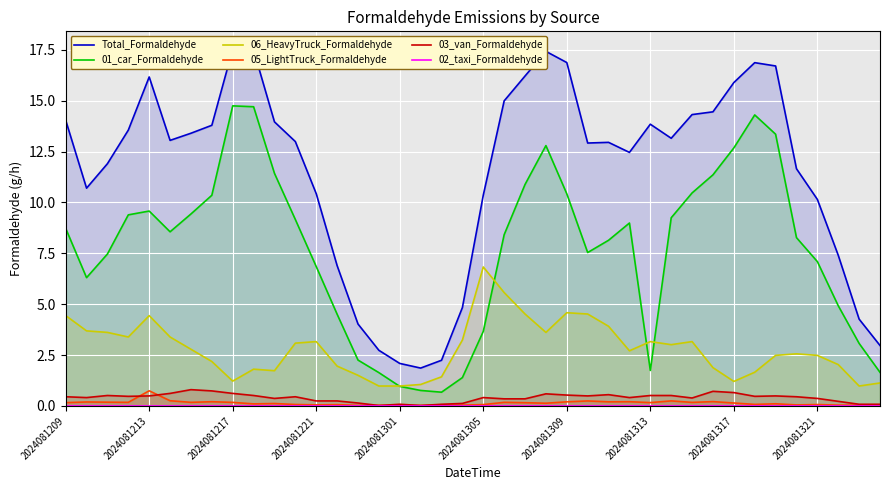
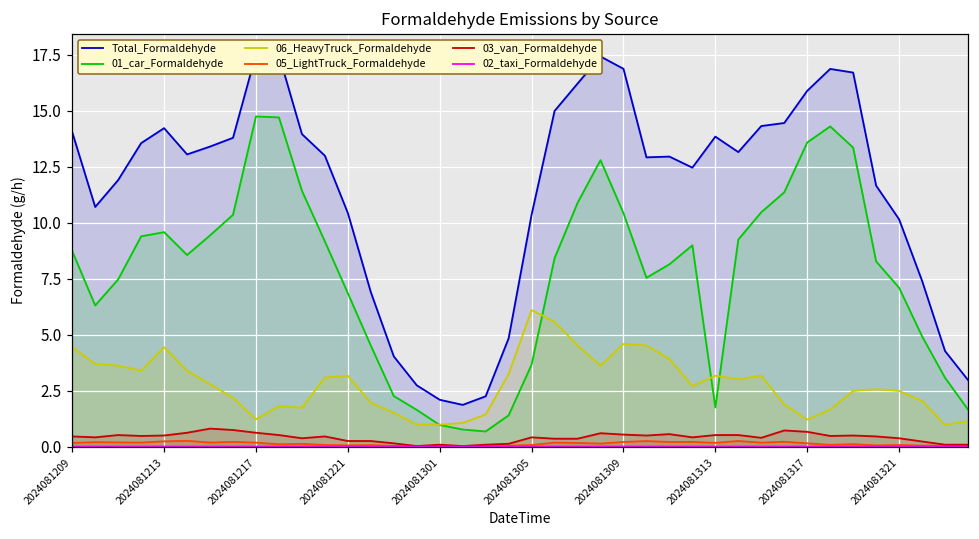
Total_Formaldehyde, 2024081213: 16.2 -> 14.2
05_LightTruck_Formaldehyde, 2024081213: 0.7 -> 0.2
06_HeavyTruck_Formaldehyde, 2024081305: 6.8 -> 6.1
01_car_Formaldehyde, 2024081317: 12.7 -> 13.6
